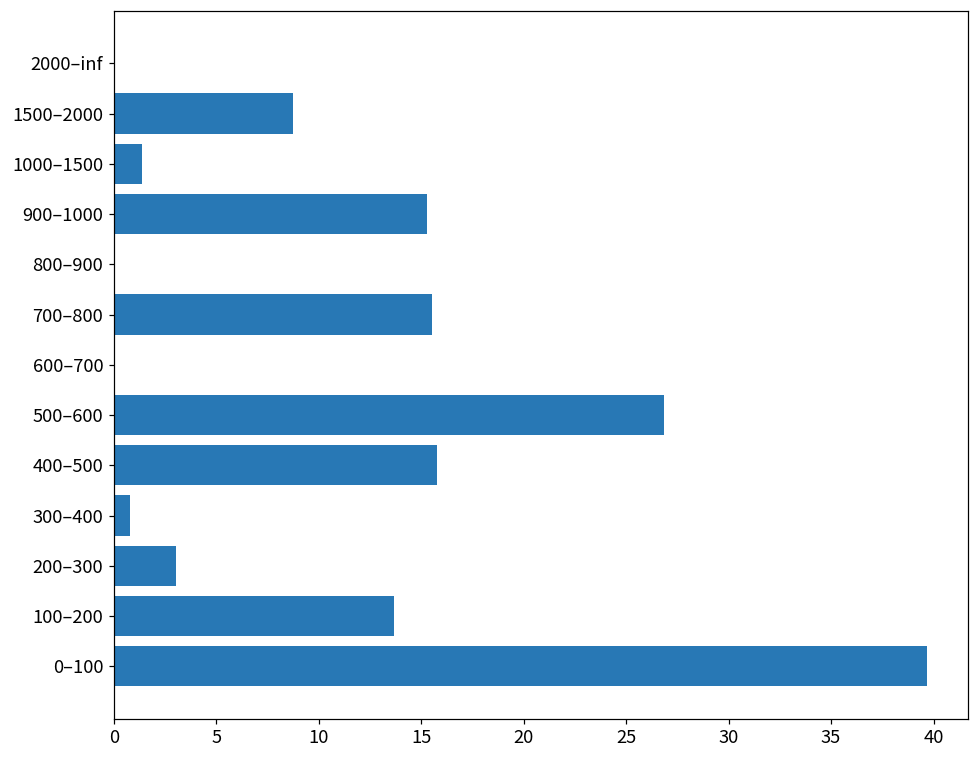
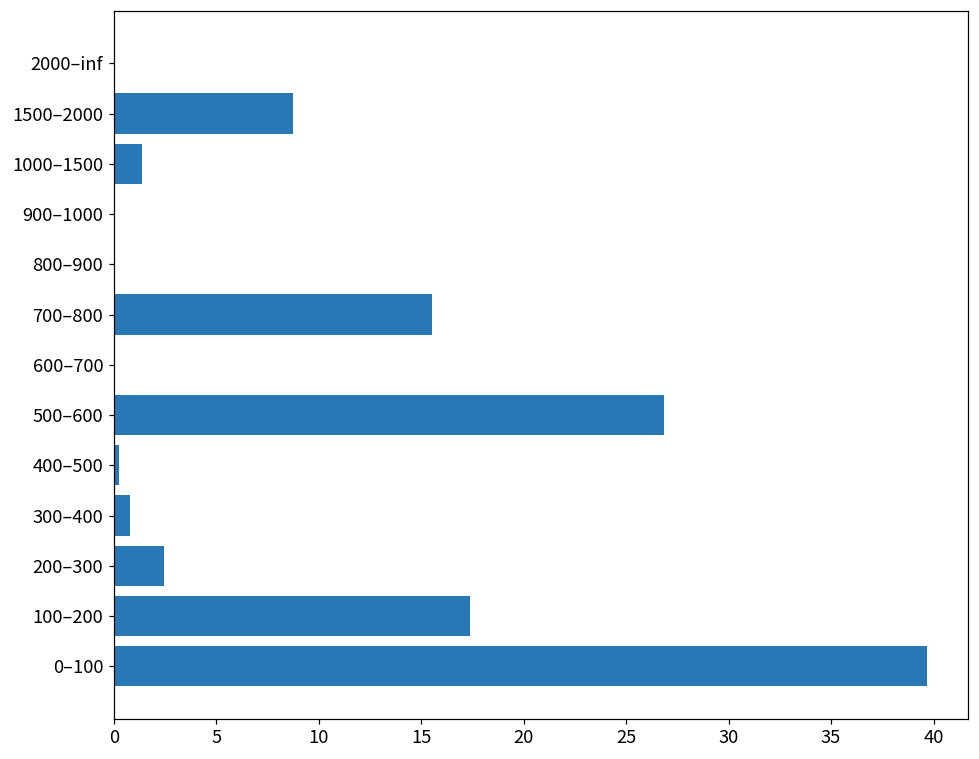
900–1000: 15.3 -> 0.0
400–500: 15.8 -> 0.3
200–300: 3.0 -> 2.4
100–200: 13.6 -> 17.4
